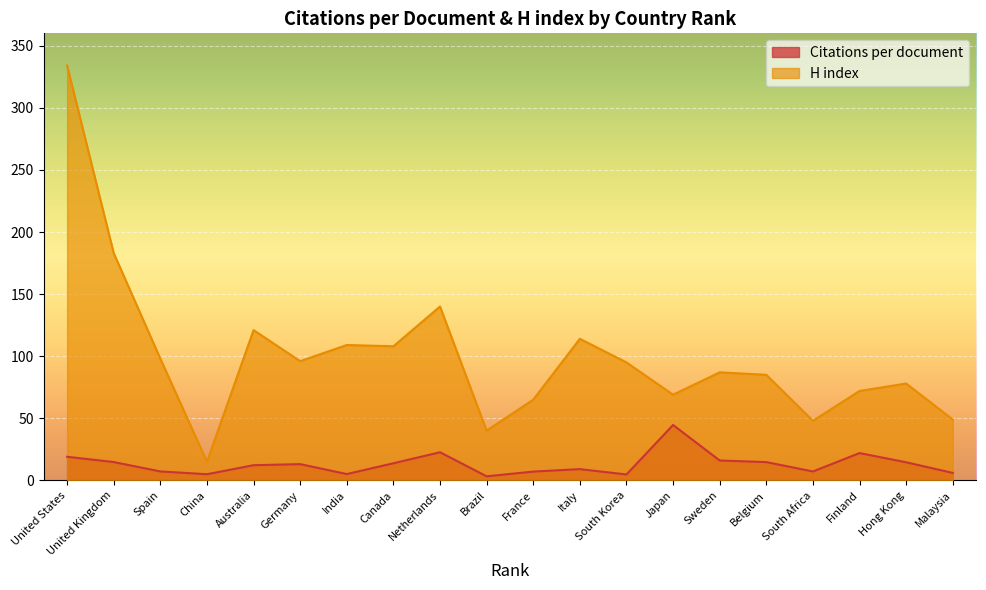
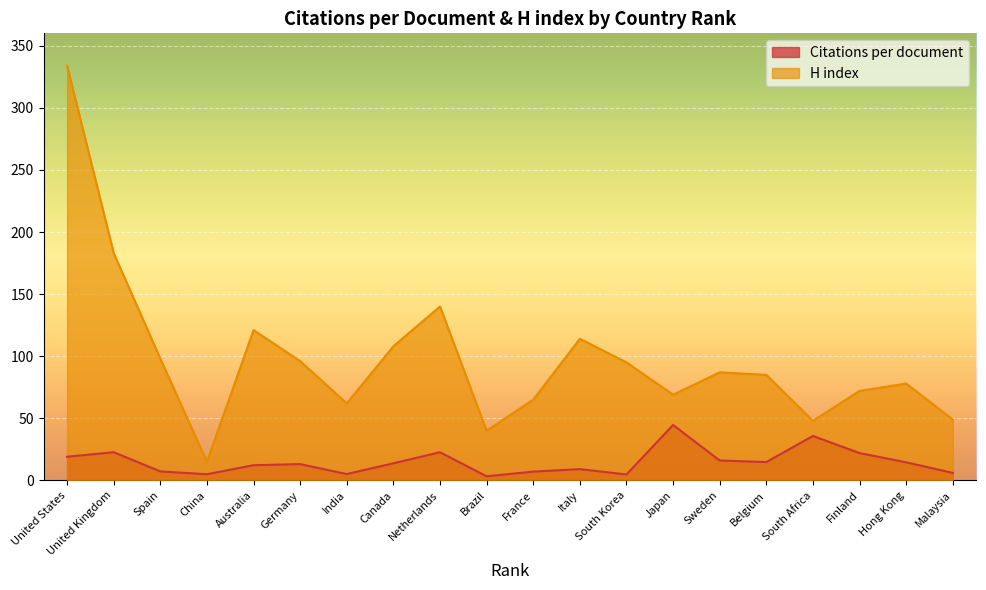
Citations per document, United Kingdom: 15 -> 23
H index, India: 109 -> 62
Citations per document, South Africa: 7 -> 36
